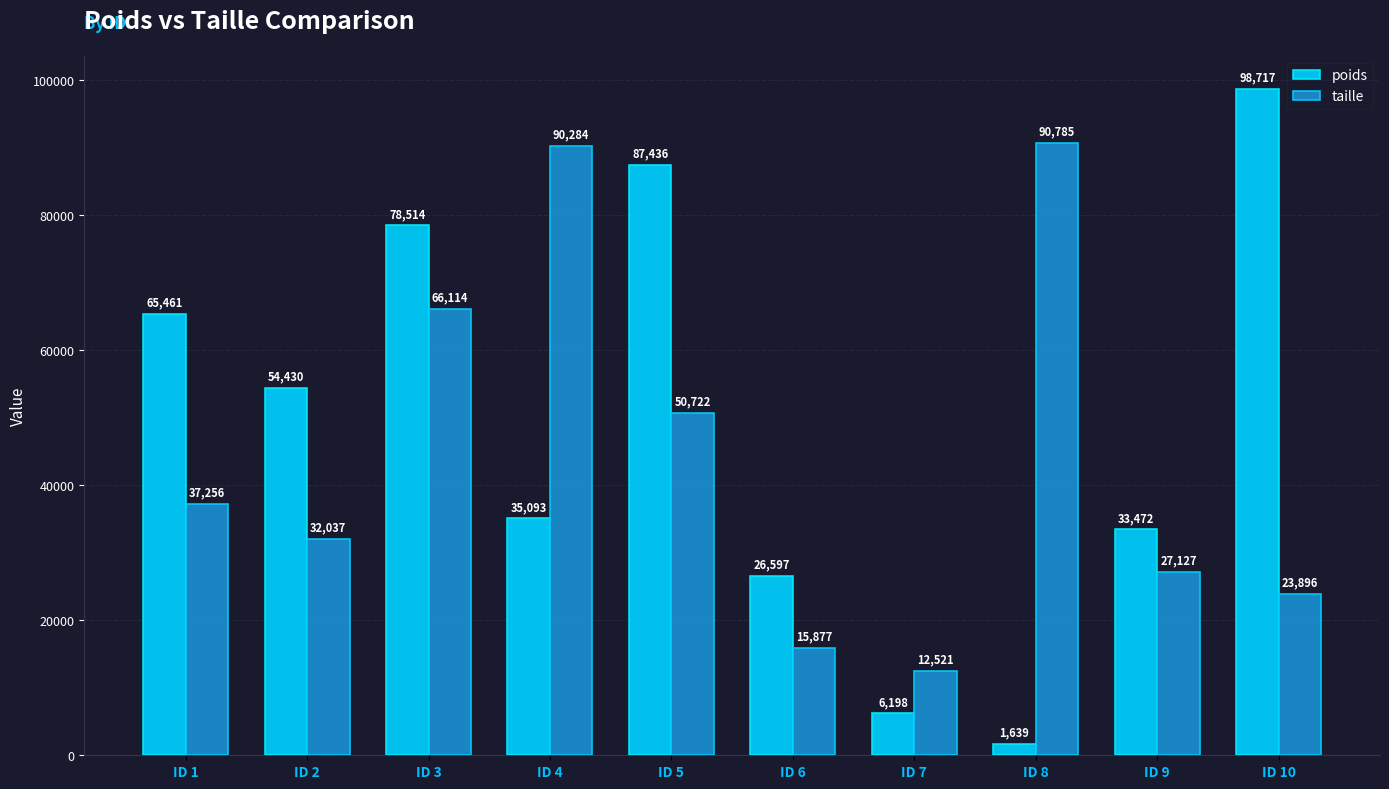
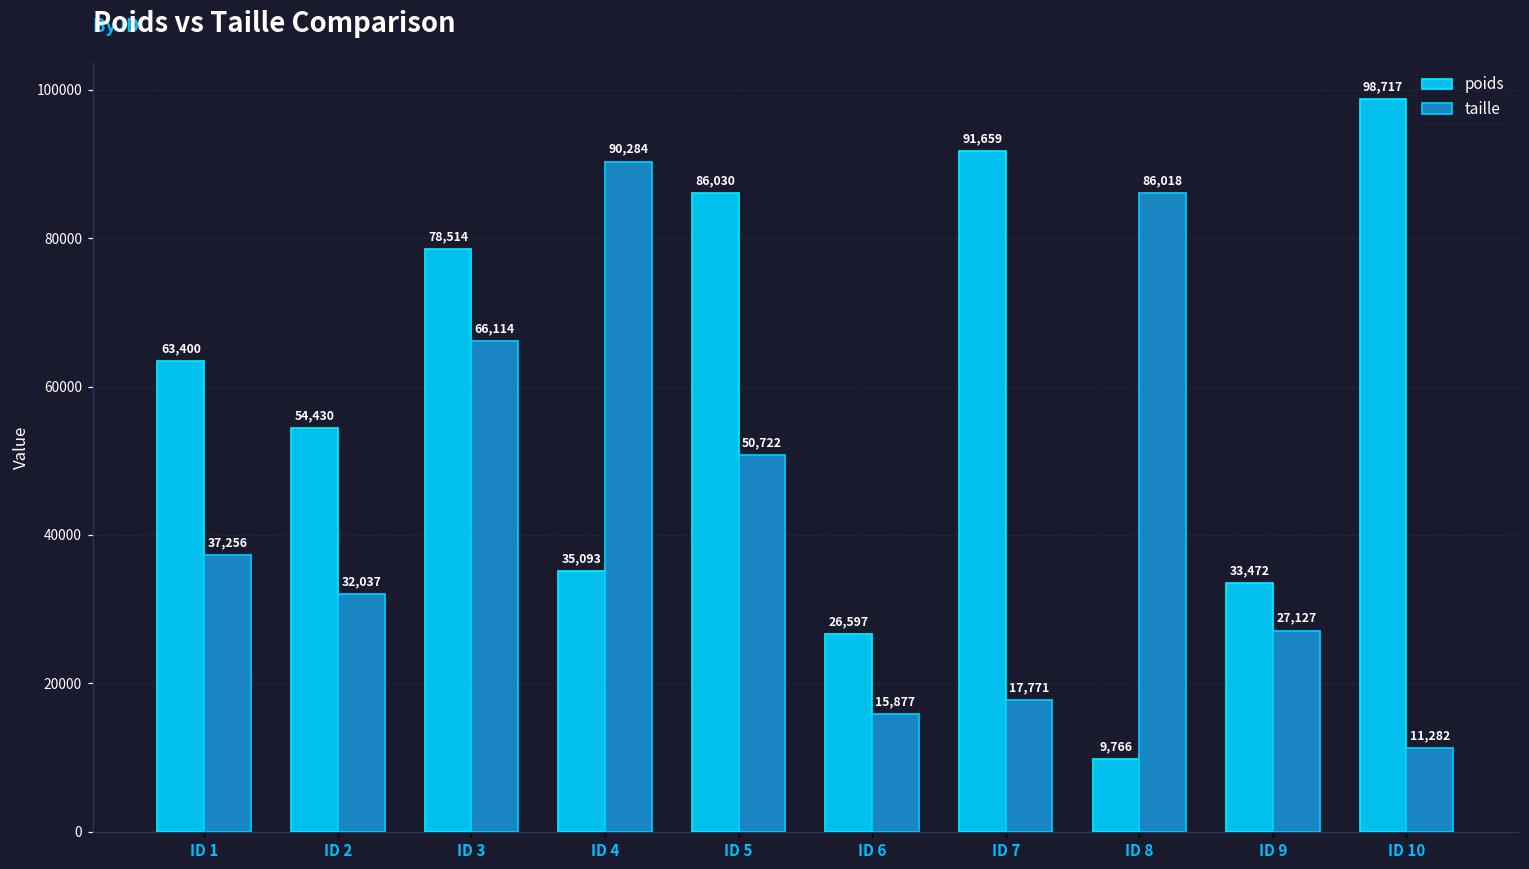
poids, ID 1: 65,461 -> 63,400
poids, ID 5: 87,436 -> 86,030
poids, ID 7: 6,198 -> 91,659
taille, ID 7: 12,521 -> 17,771
poids, ID 8: 1,639 -> 9,766
taille, ID 8: 90,785 -> 86,018
taille, ID 10: 23,896 -> 11,282
